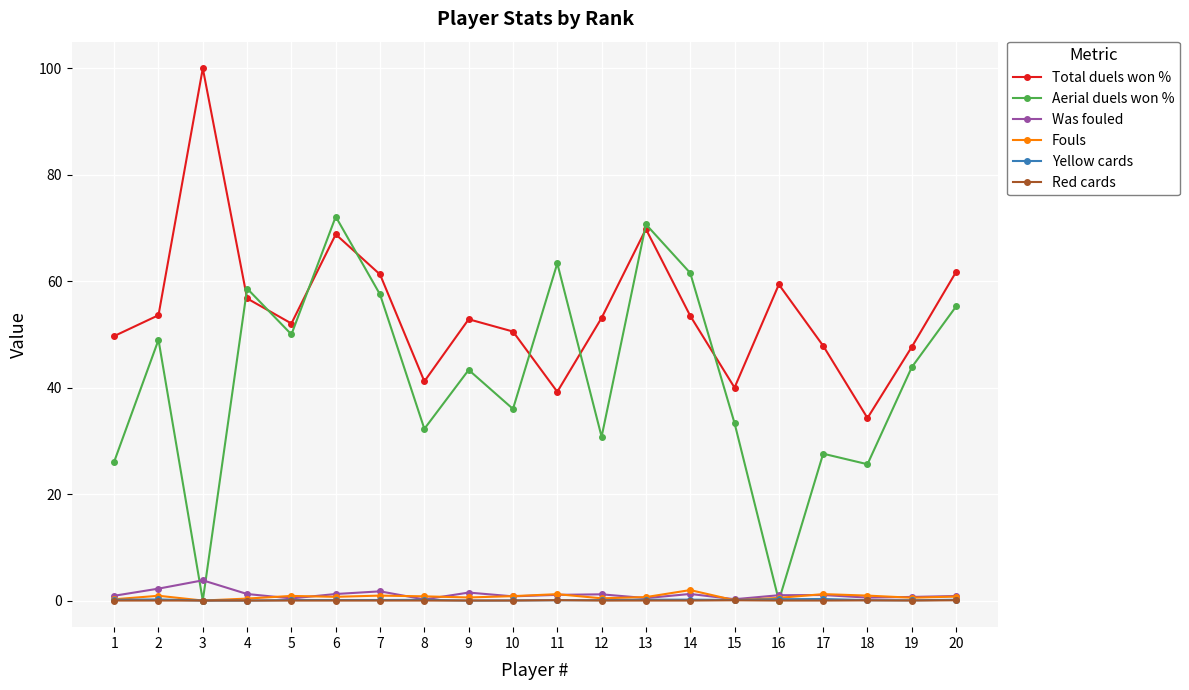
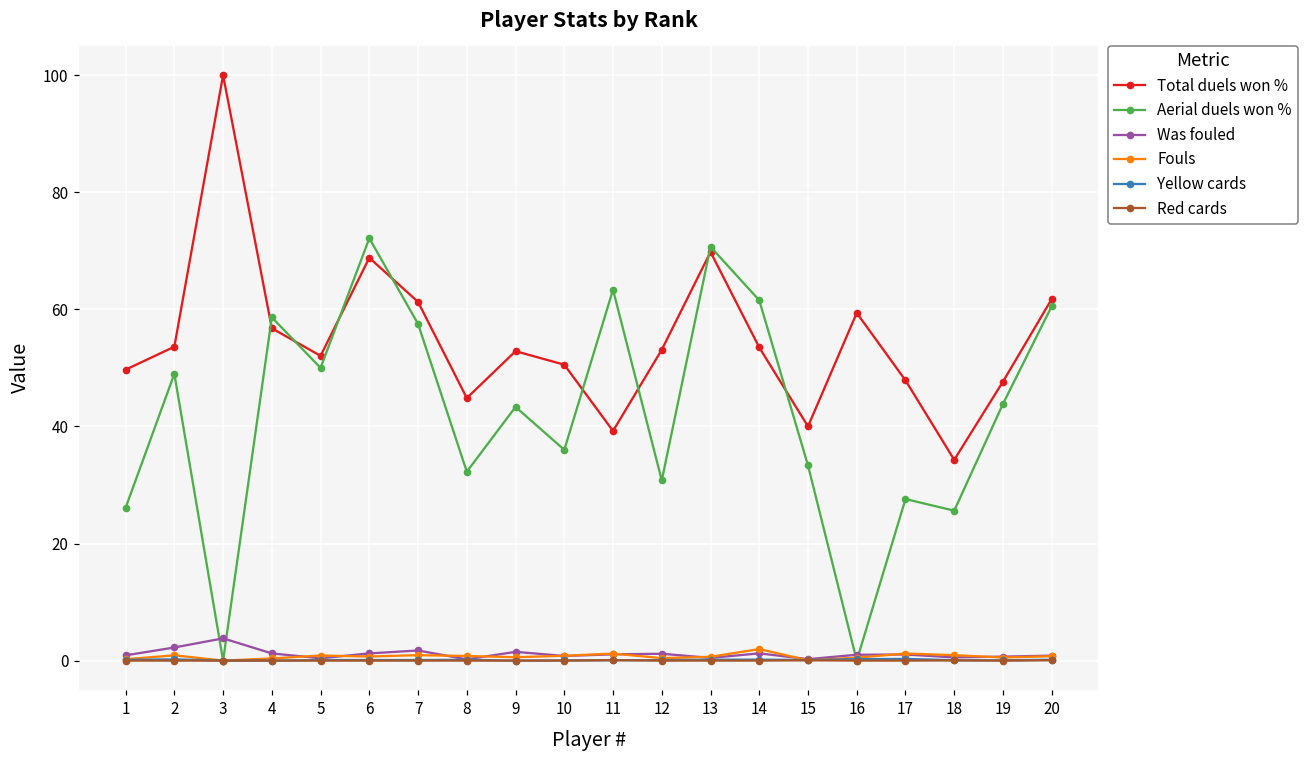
Total duels won %, 8: 41 -> 45
Aerial duels won %, 20: 55 -> 61
